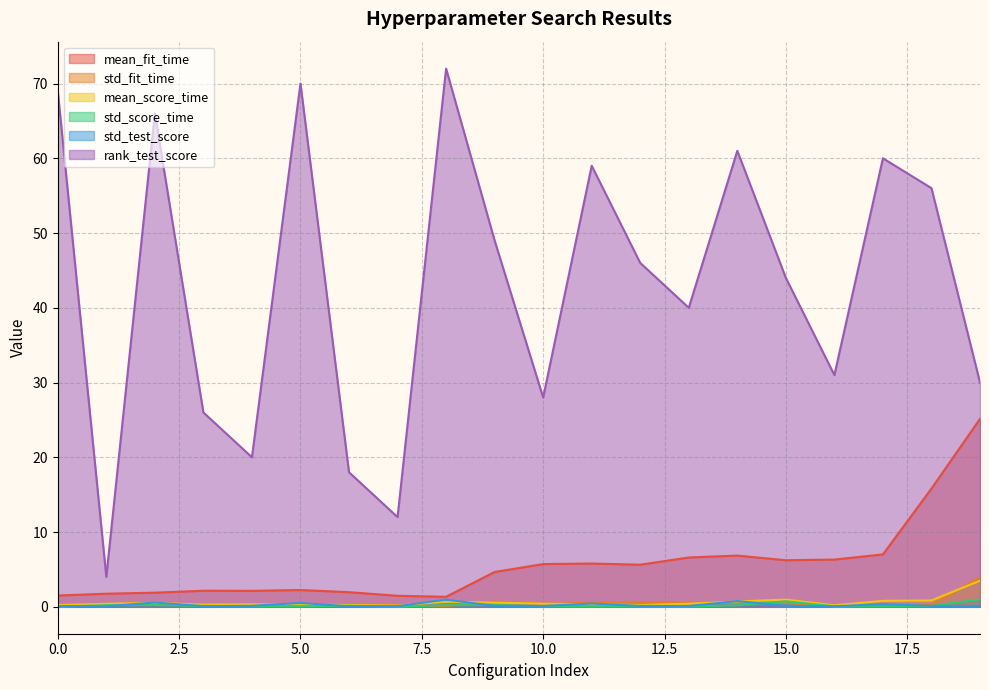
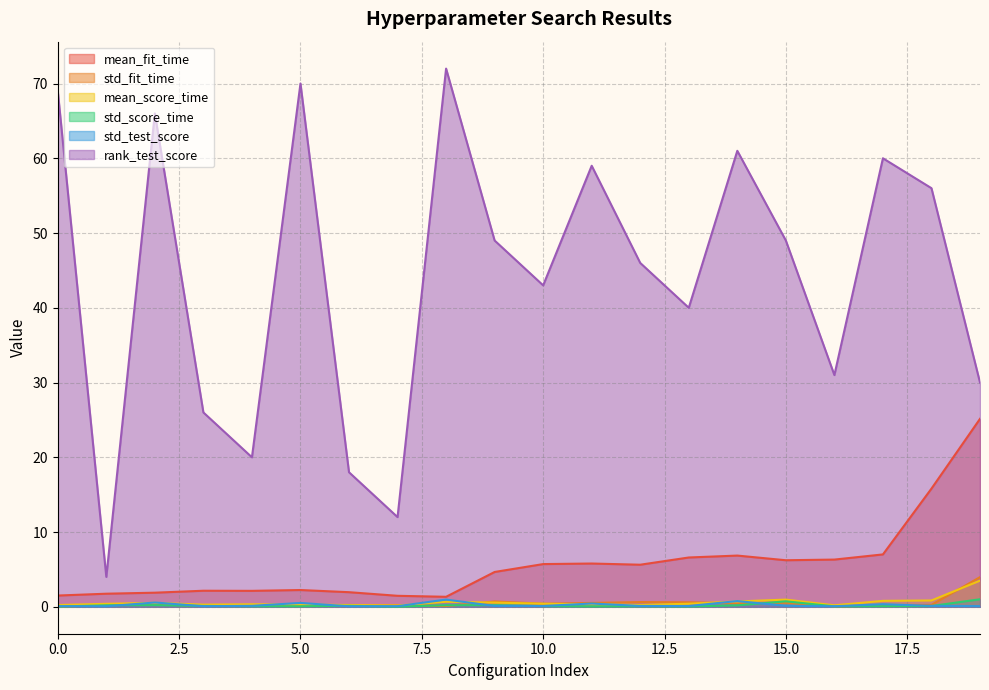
rank_test_score, 10.0: 28 -> 43
rank_test_score, 15.0: 44 -> 49
